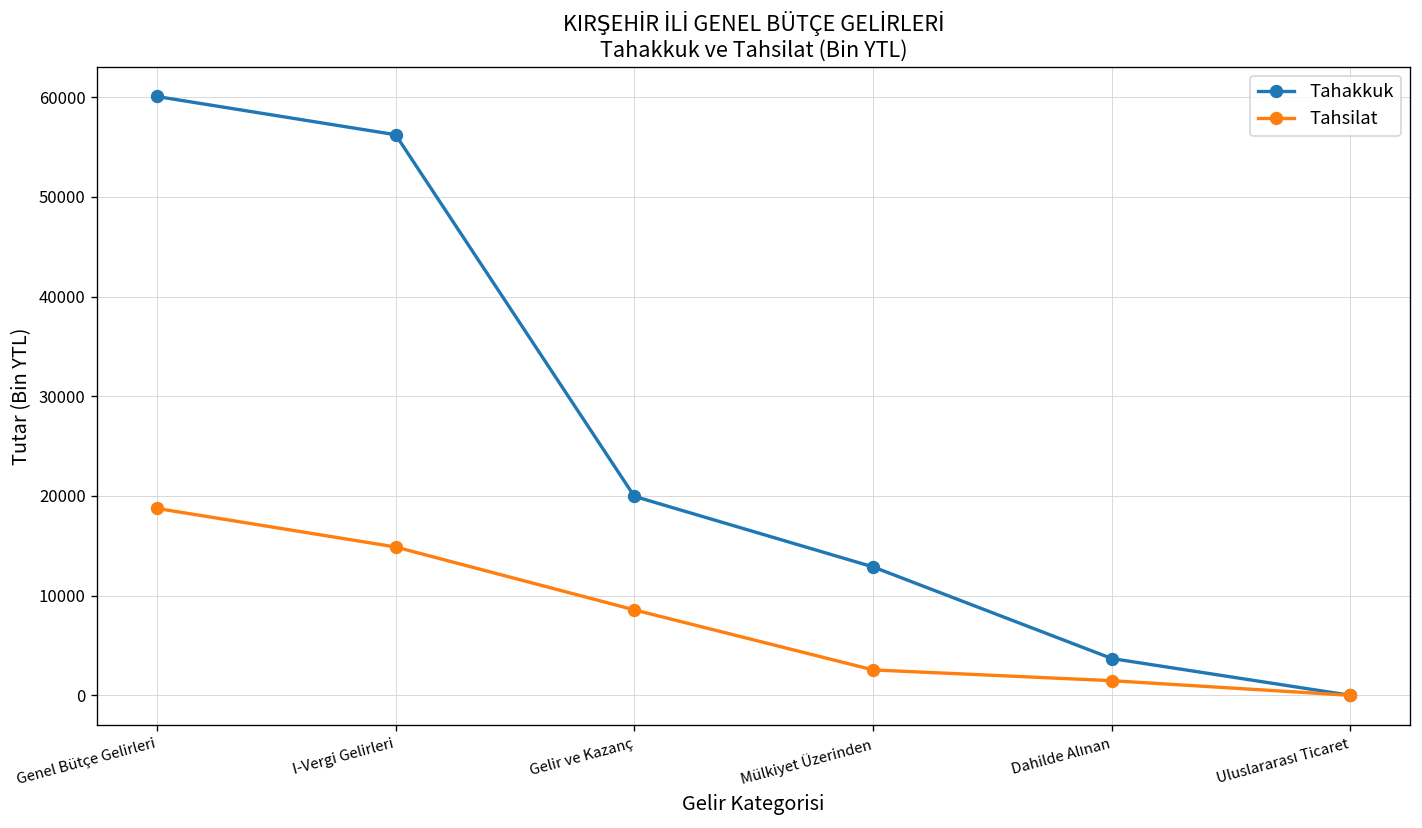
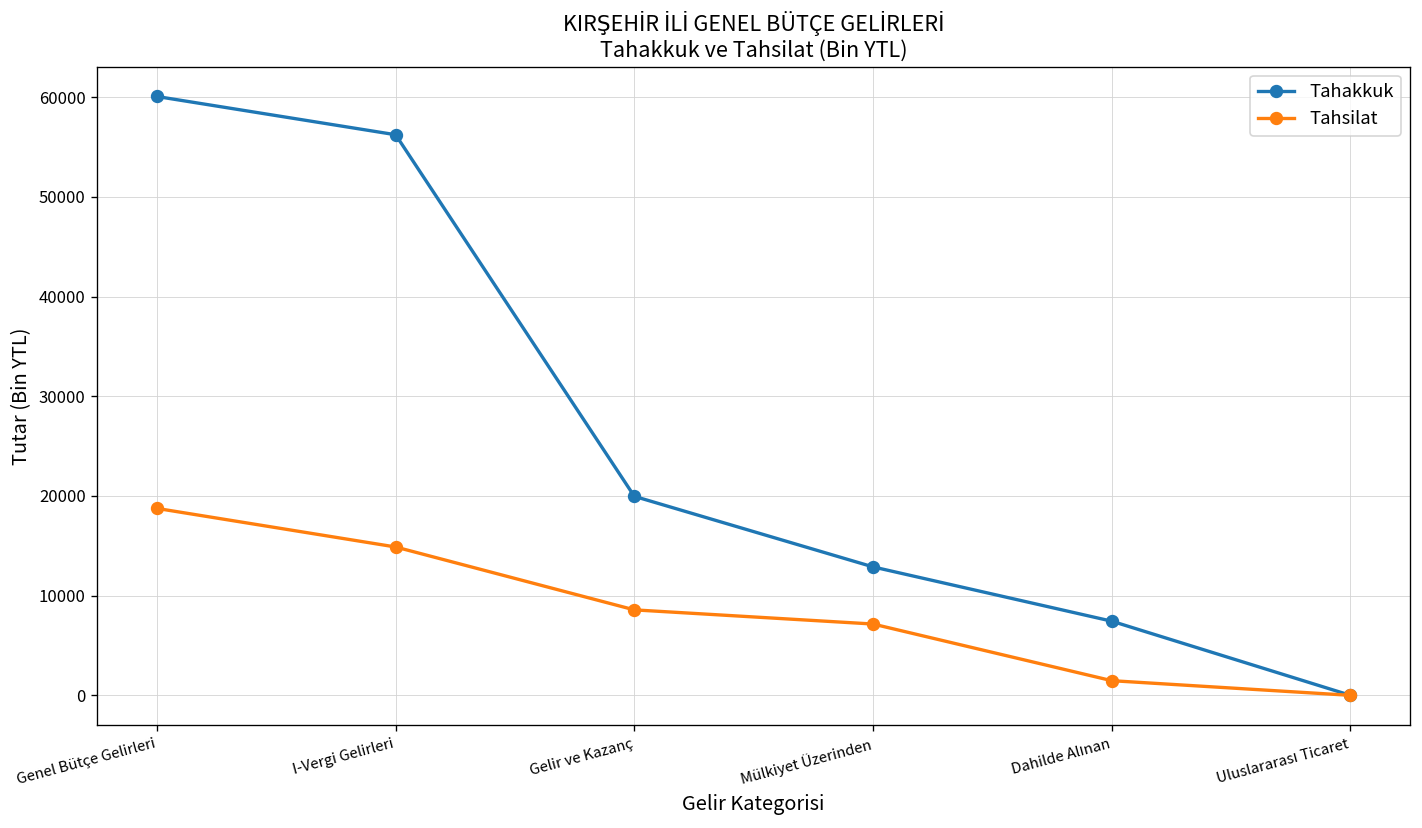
Tahsilat, Mülkiyet Üzerinden: 3000 -> 7000
Tahakkuk, Dahilde Alınan: 4000 -> 7000
